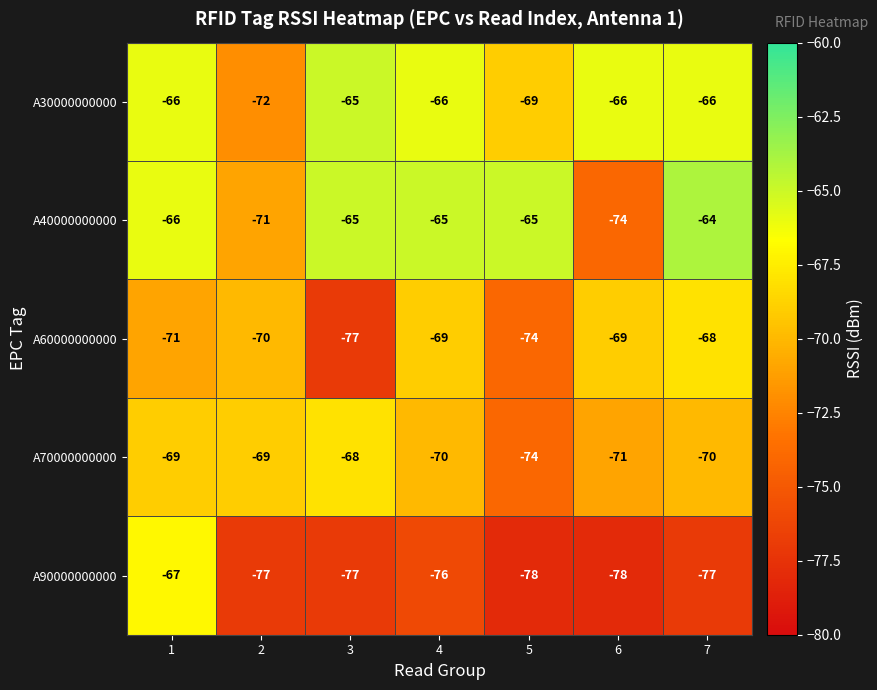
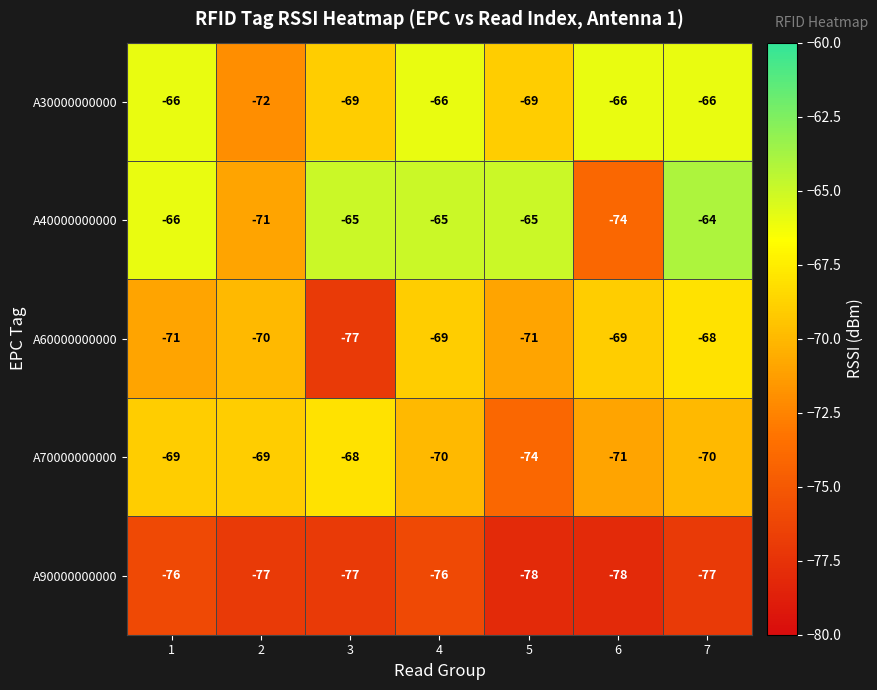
A30000000000, 3: -65 -> -69
A60000000000, 5: -74 -> -71
A90000000000, 1: -67 -> -76
